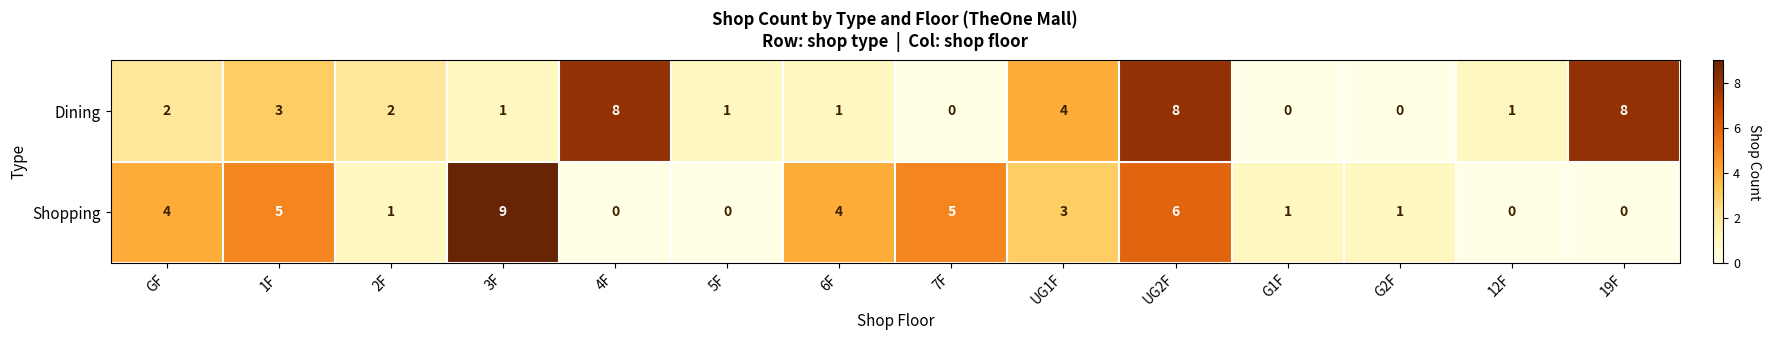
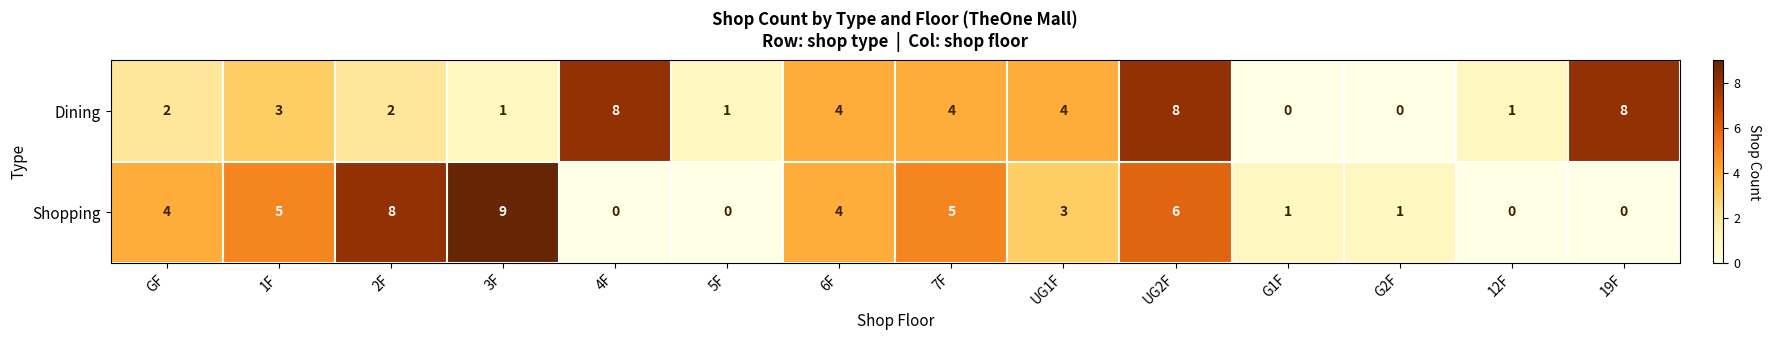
Dining, 6F: 1 -> 4
Dining, 7F: 0 -> 4
Shopping, 2F: 1 -> 8
